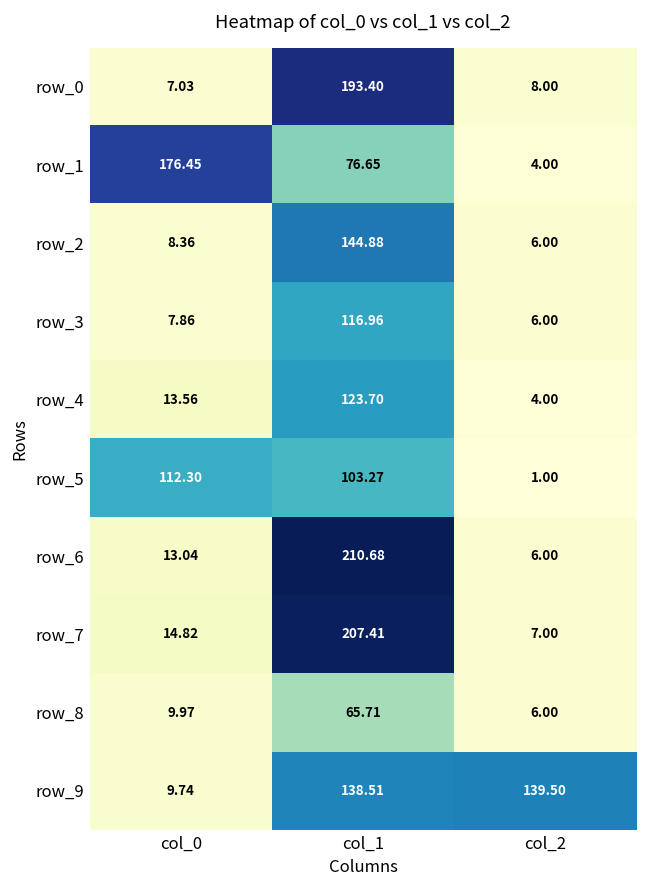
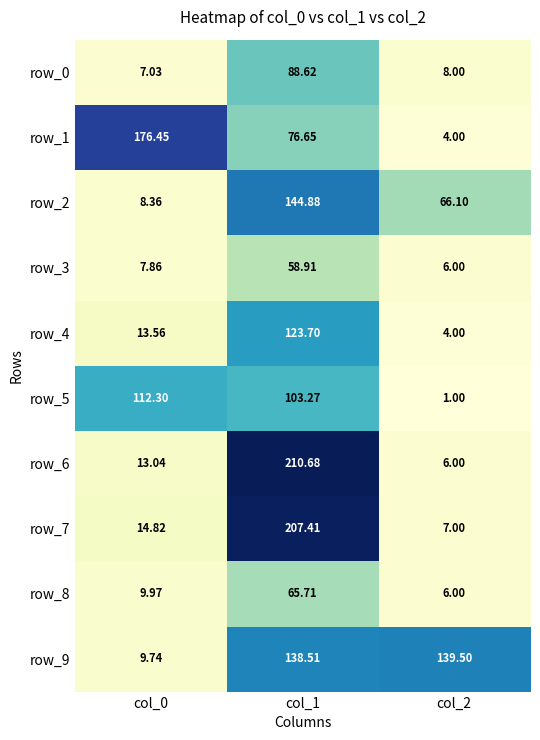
row_0, col_1: 193.40 -> 88.62
row_2, col_2: 6.00 -> 66.10
row_3, col_1: 116.96 -> 58.91
